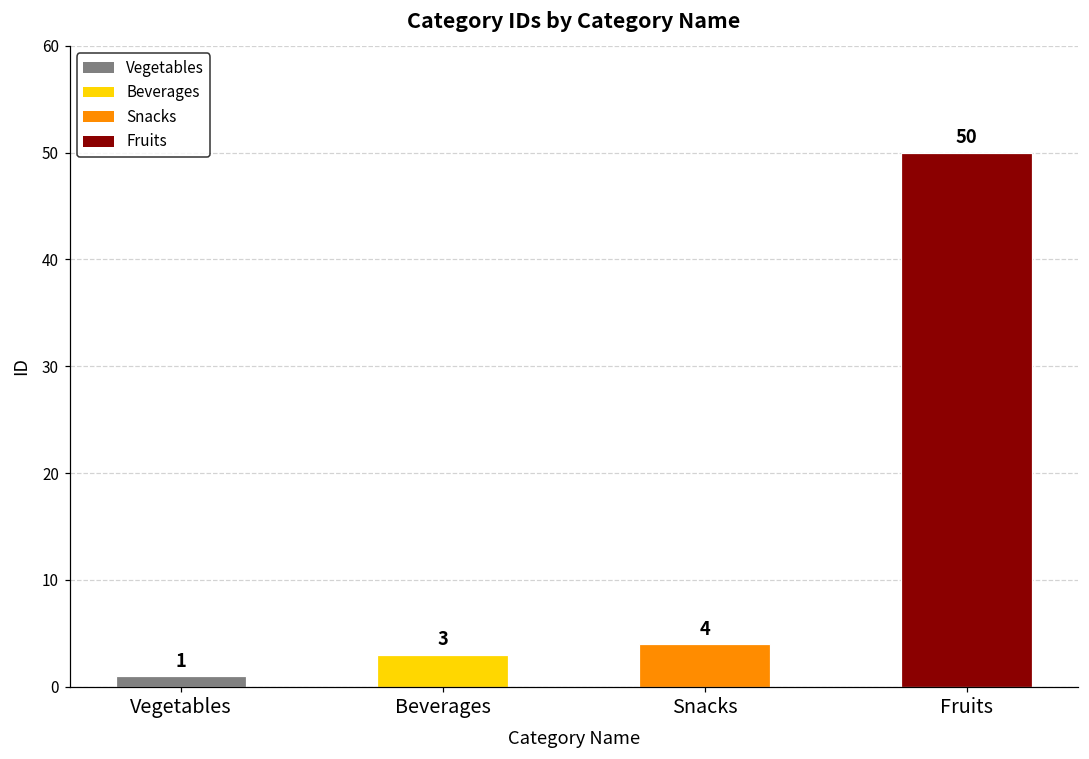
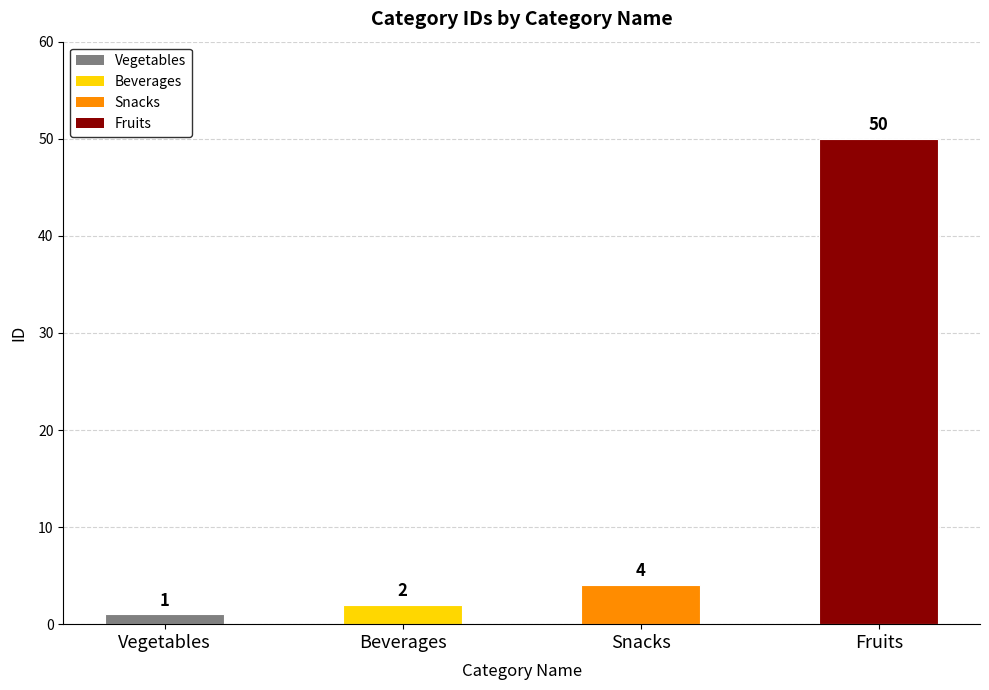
Beverages: 3 -> 2
